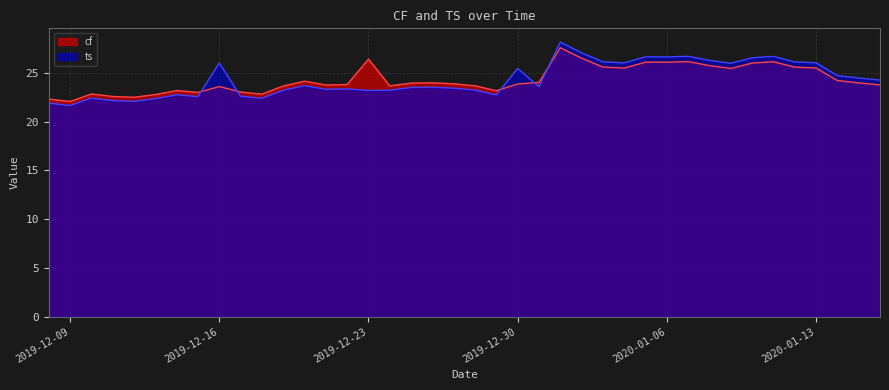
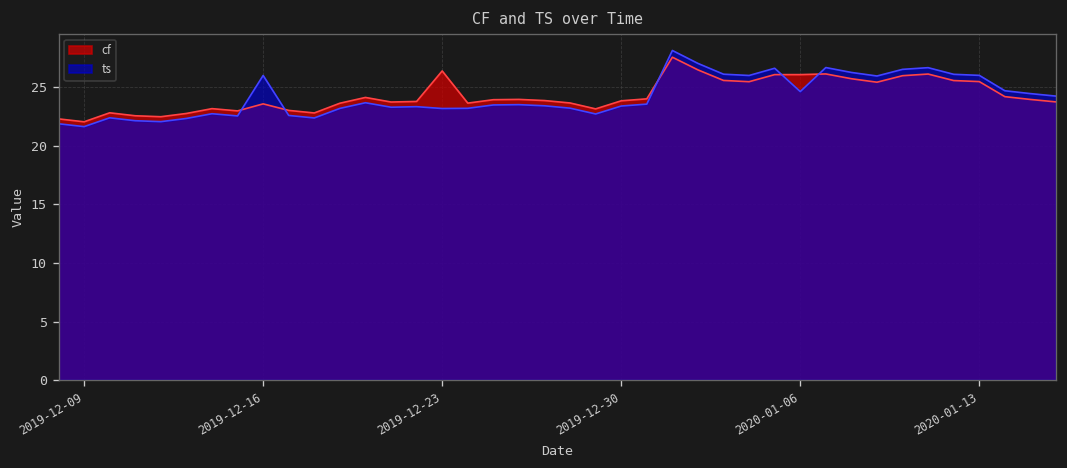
ts, 2019-12-30: 25 -> 23
ts, 2020-01-06: 27 -> 25
